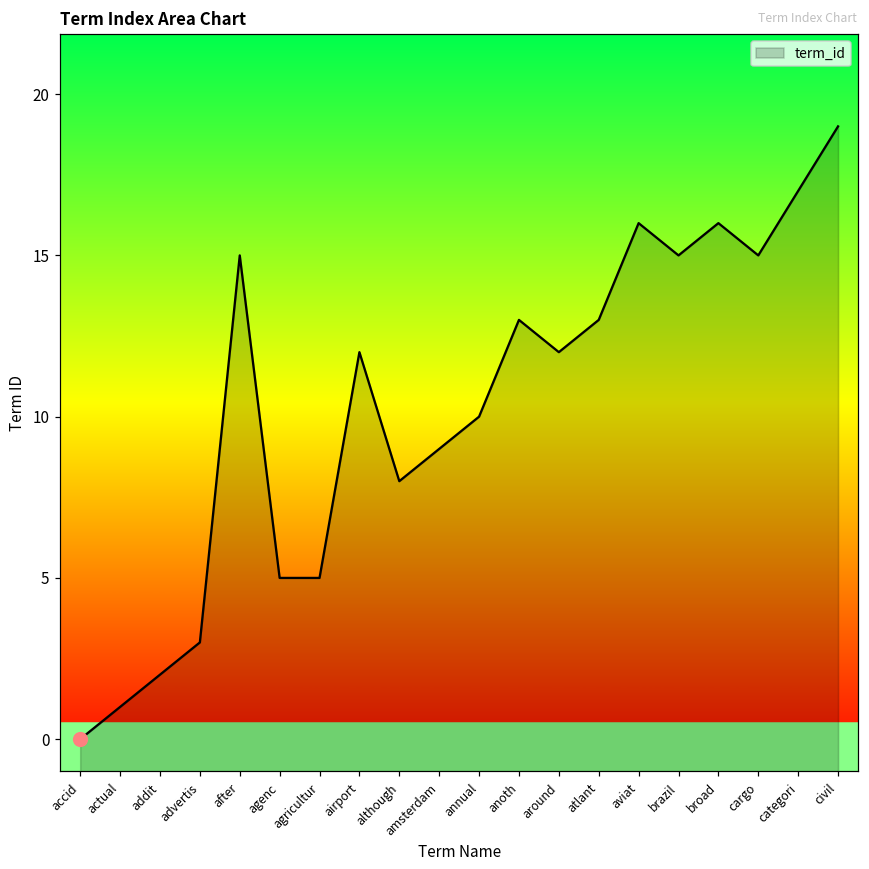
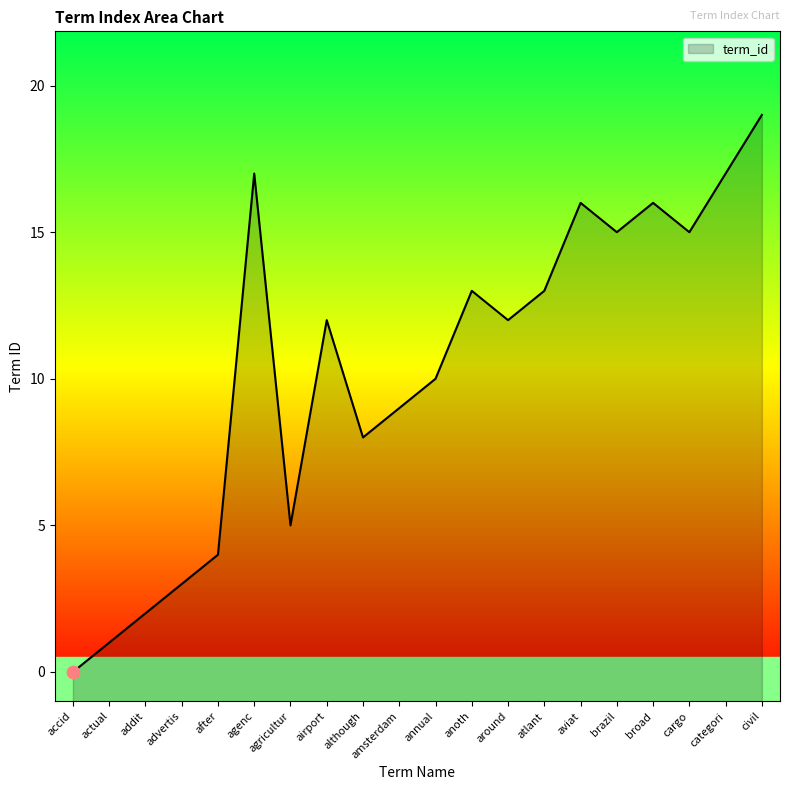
term_id, after: 15 -> 4
term_id, agenc: 5 -> 17
